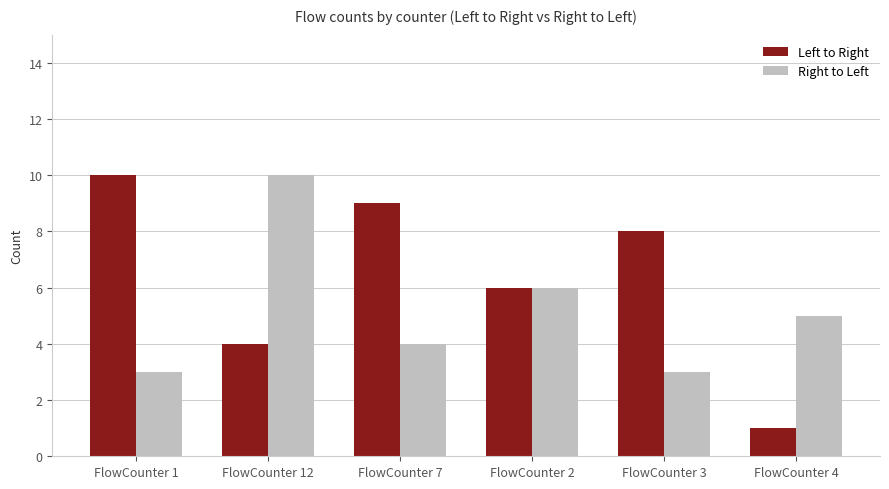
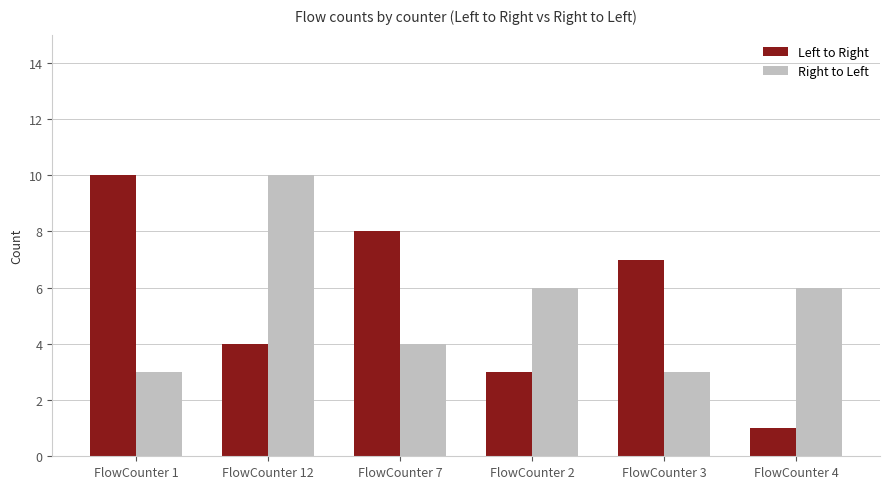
Left to Right, FlowCounter 7: 9 -> 8
Left to Right, FlowCounter 2: 6 -> 3
Left to Right, FlowCounter 3: 8 -> 7
Right to Left, FlowCounter 4: 5 -> 6
